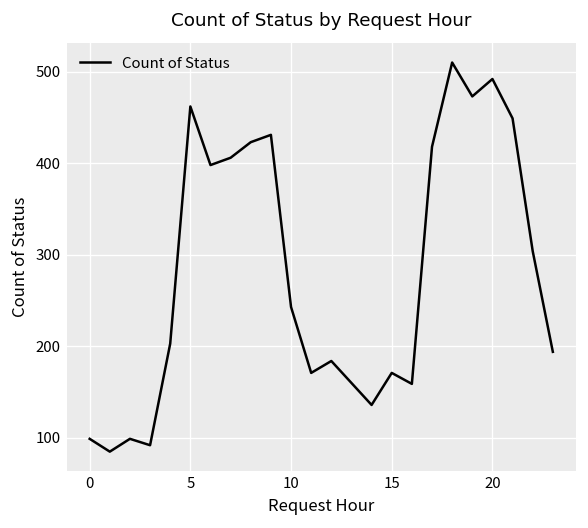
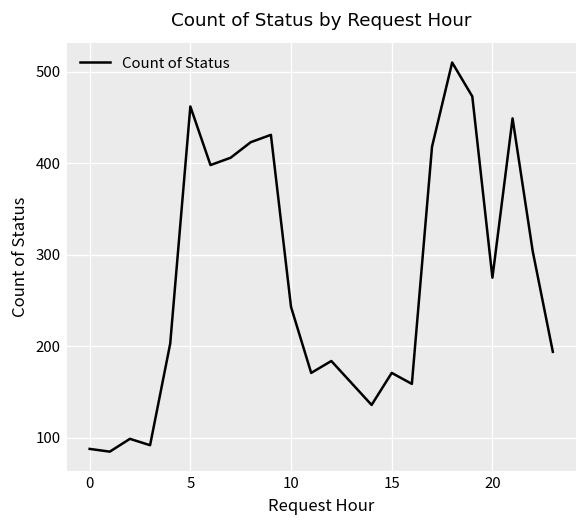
0: 100 -> 90
20: 490 -> 280
